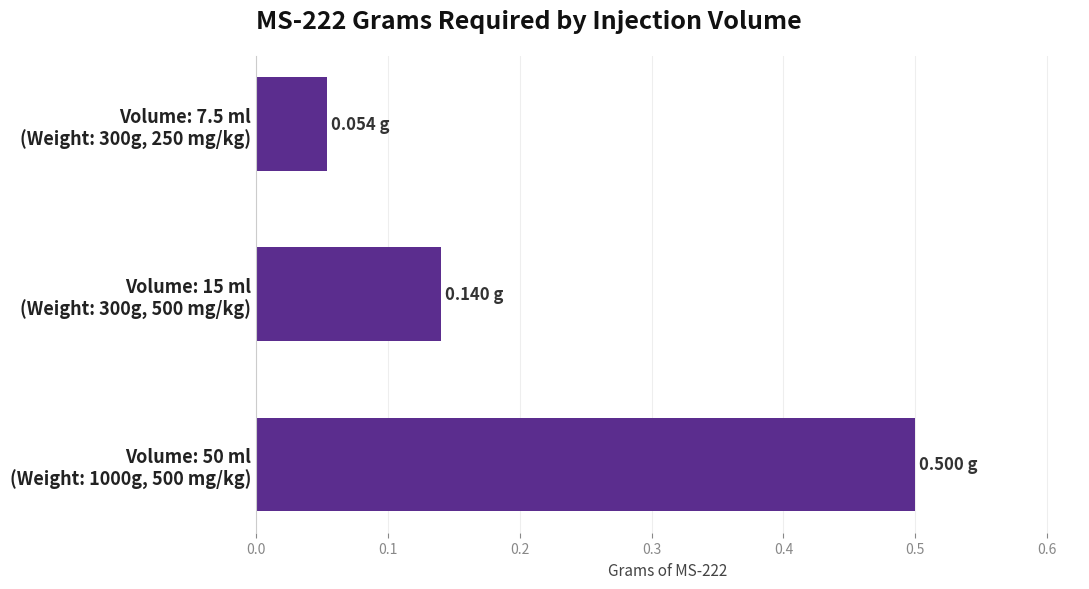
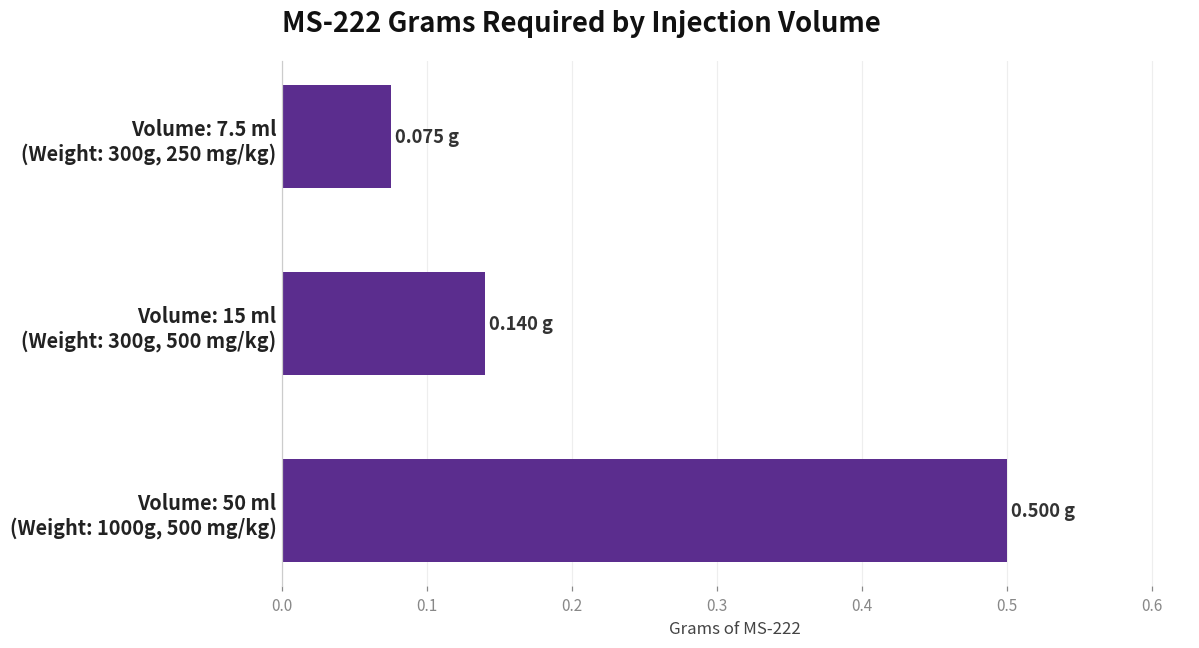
Volume: 7.5 ml (Weight: 300g, 250 mg/kg): 0.054 -> 0.075
